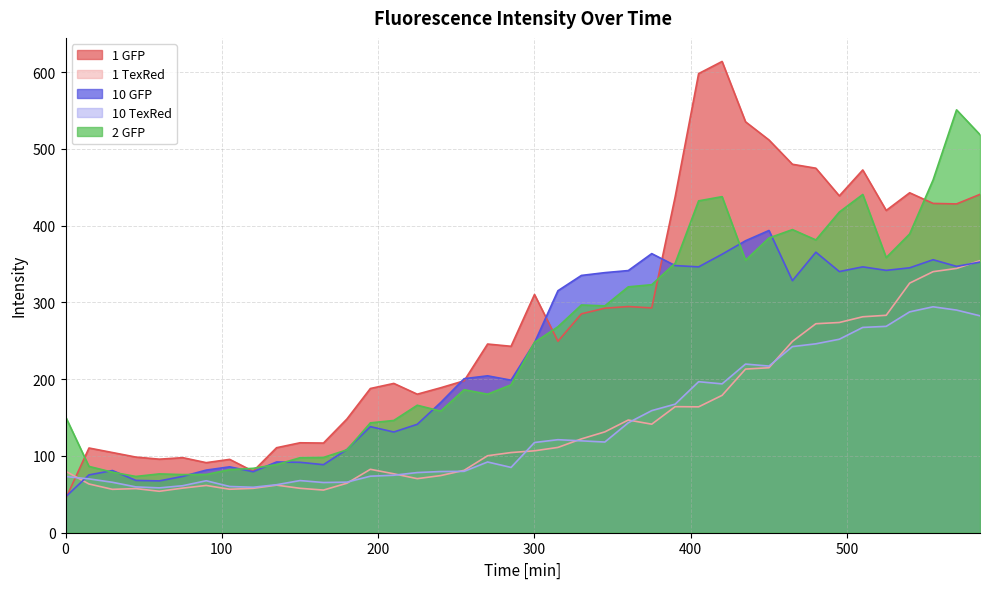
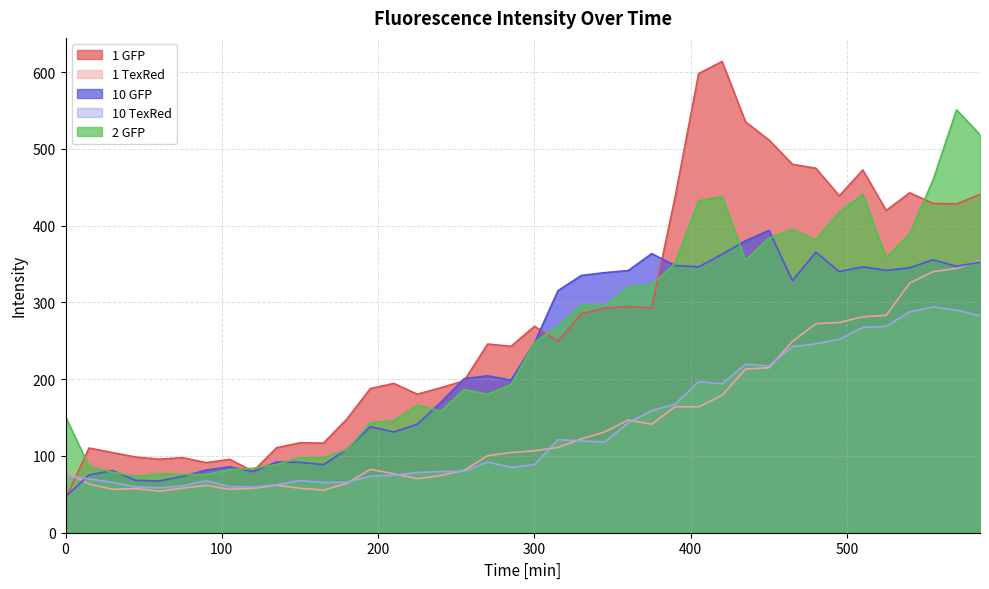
1 GFP, 300: 310 -> 270
10 TexRed, 300: 120 -> 90
